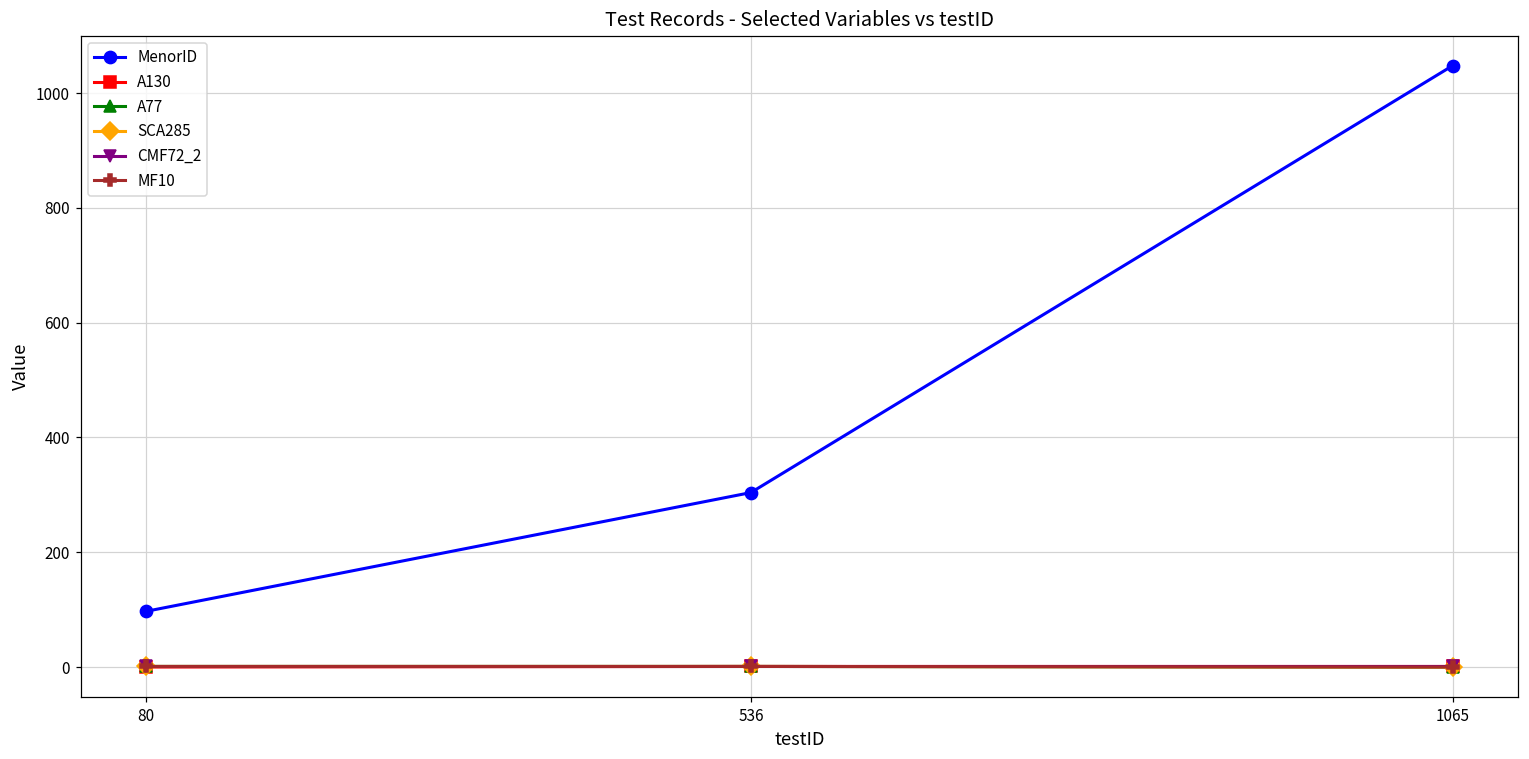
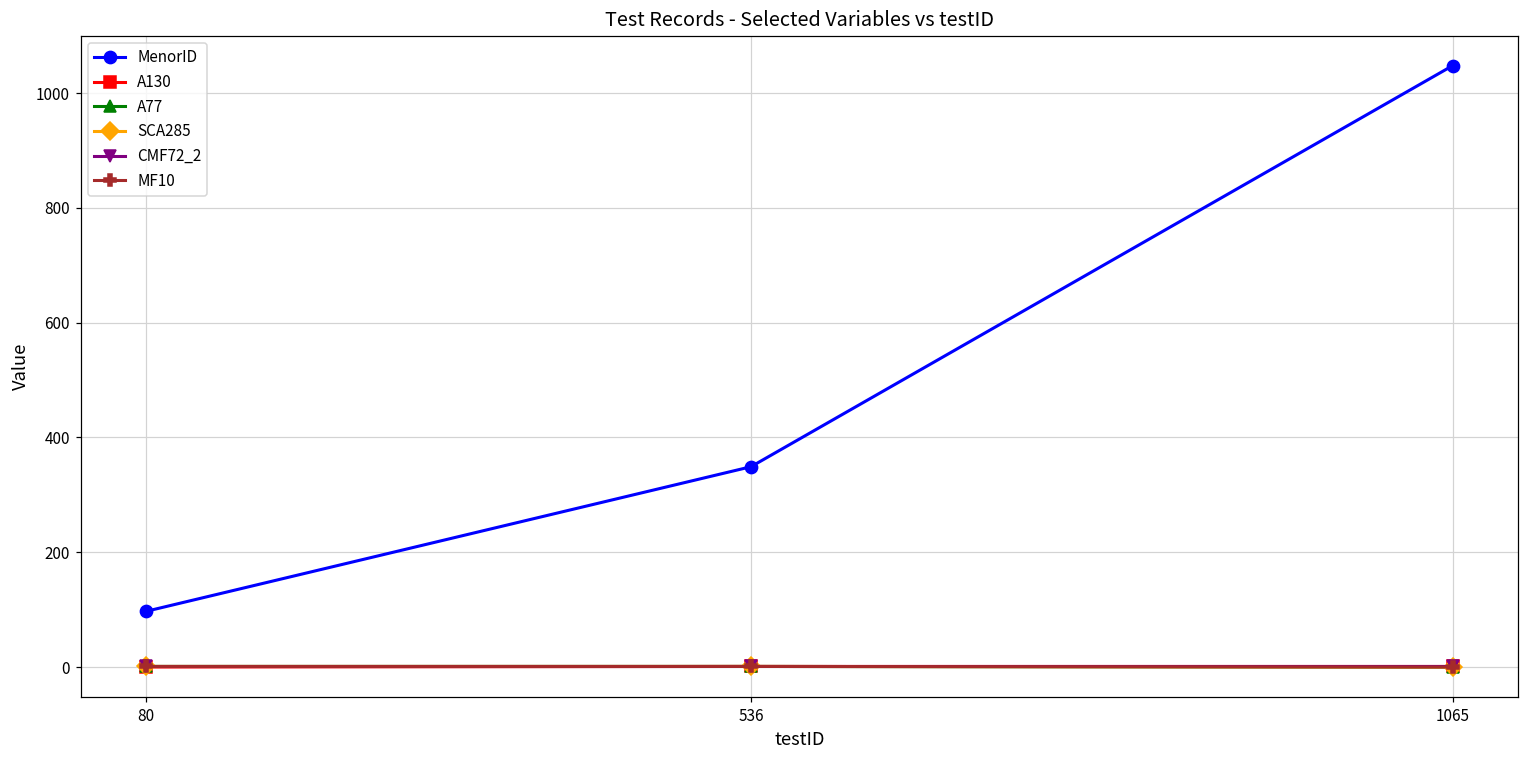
MenorID, 536: 300 -> 350
